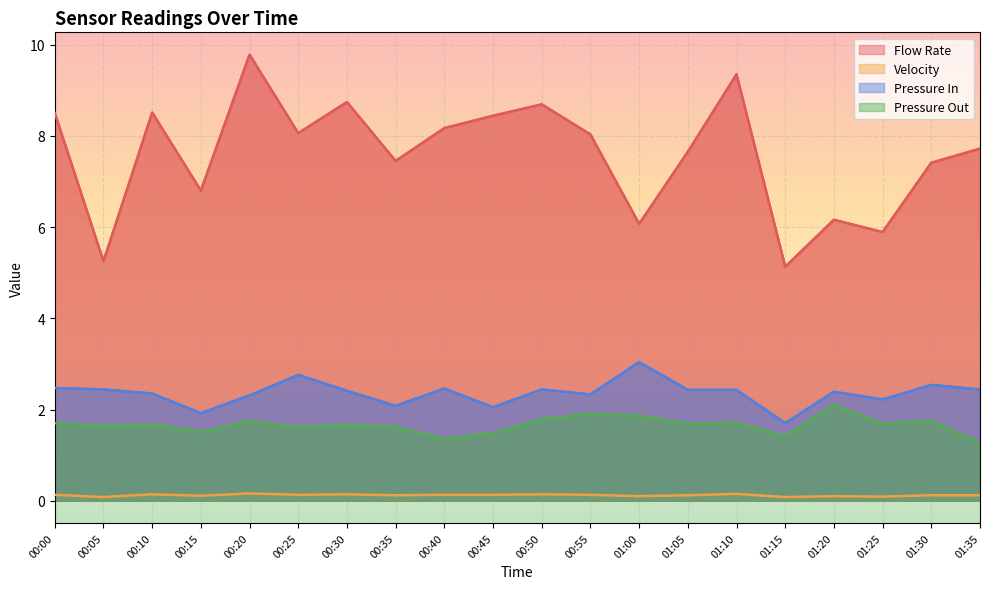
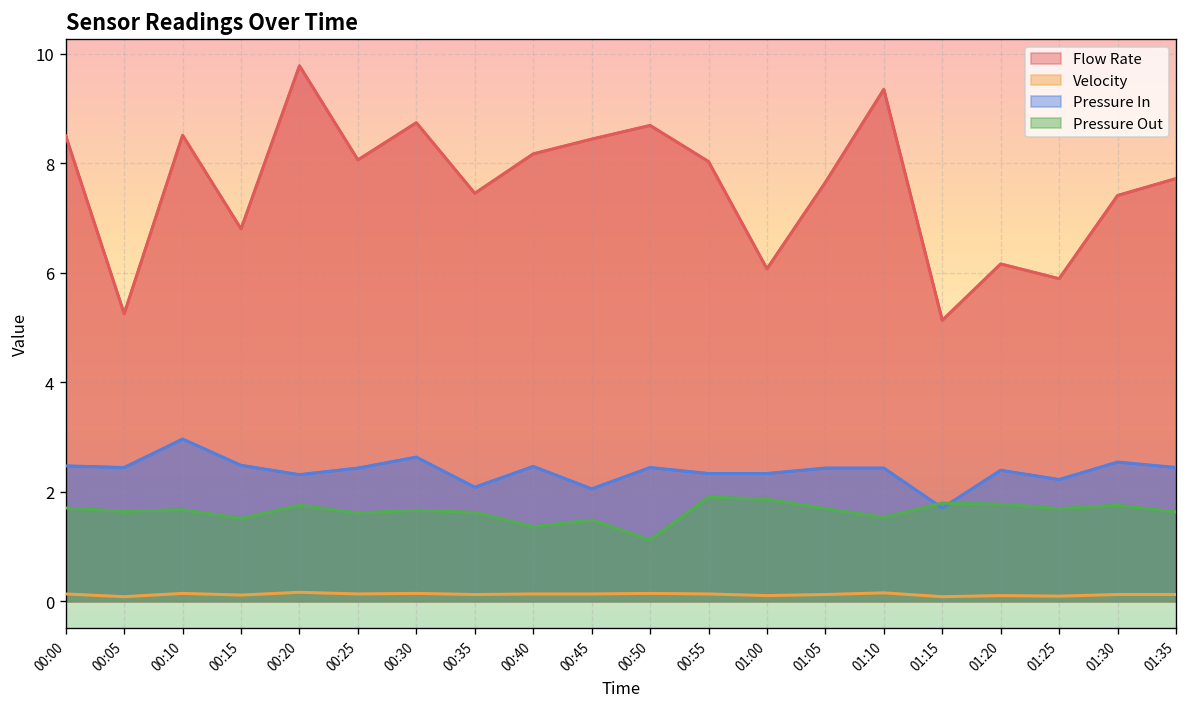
Pressure In, 00:10: 2.4 -> 3.0
Pressure In, 00:15: 1.9 -> 2.5
Pressure In, 00:25: 2.8 -> 2.4
Pressure In, 00:30: 2.4 -> 2.6
Pressure Out, 00:50: 1.8 -> 1.1
Pressure In, 01:00: 3.0 -> 2.3
Pressure Out, 01:10: 1.7 -> 1.5
Pressure Out, 01:15: 1.4 -> 1.8
Pressure Out, 01:20: 2.1 -> 1.8
Pressure Out, 01:35: 1.3 -> 1.6
